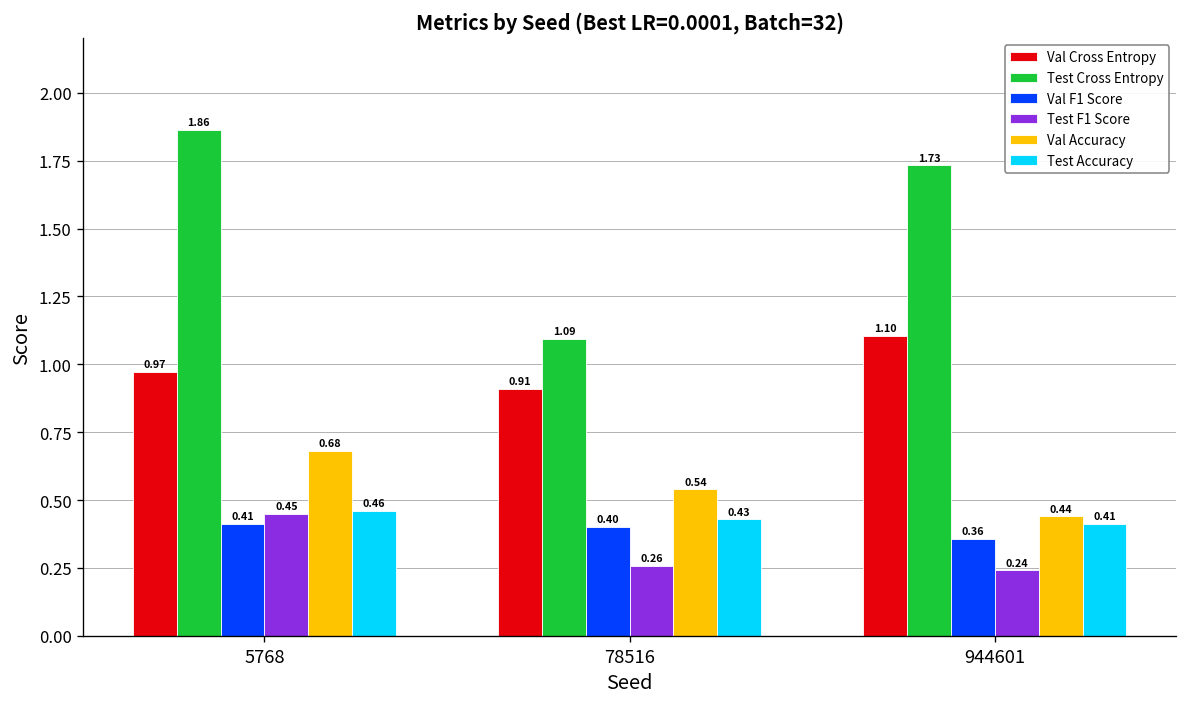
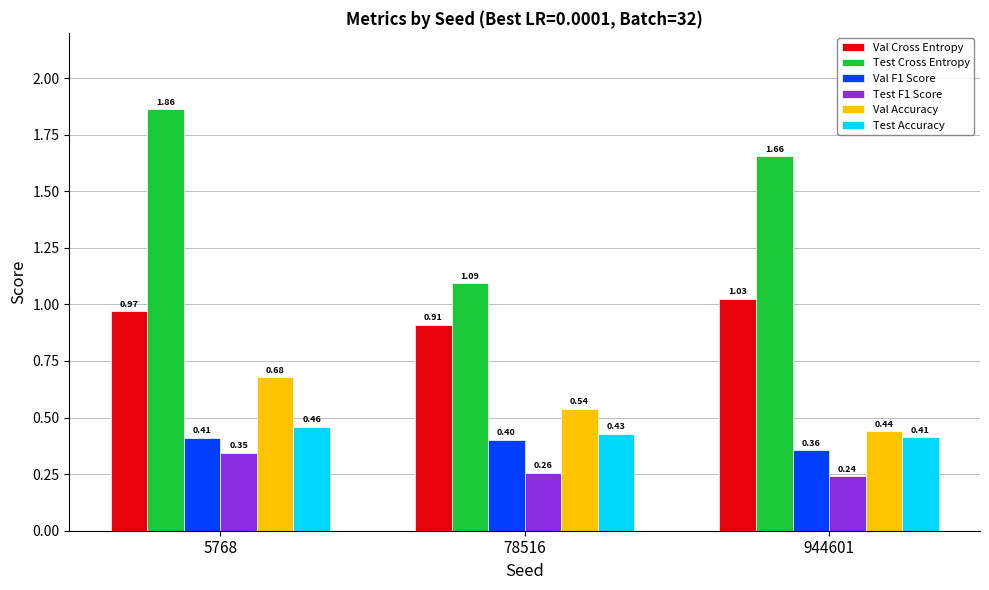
Test F1 Score, 5768: 0.45 -> 0.35
Val Cross Entropy, 944601: 1.10 -> 1.03
Test Cross Entropy, 944601: 1.73 -> 1.66
